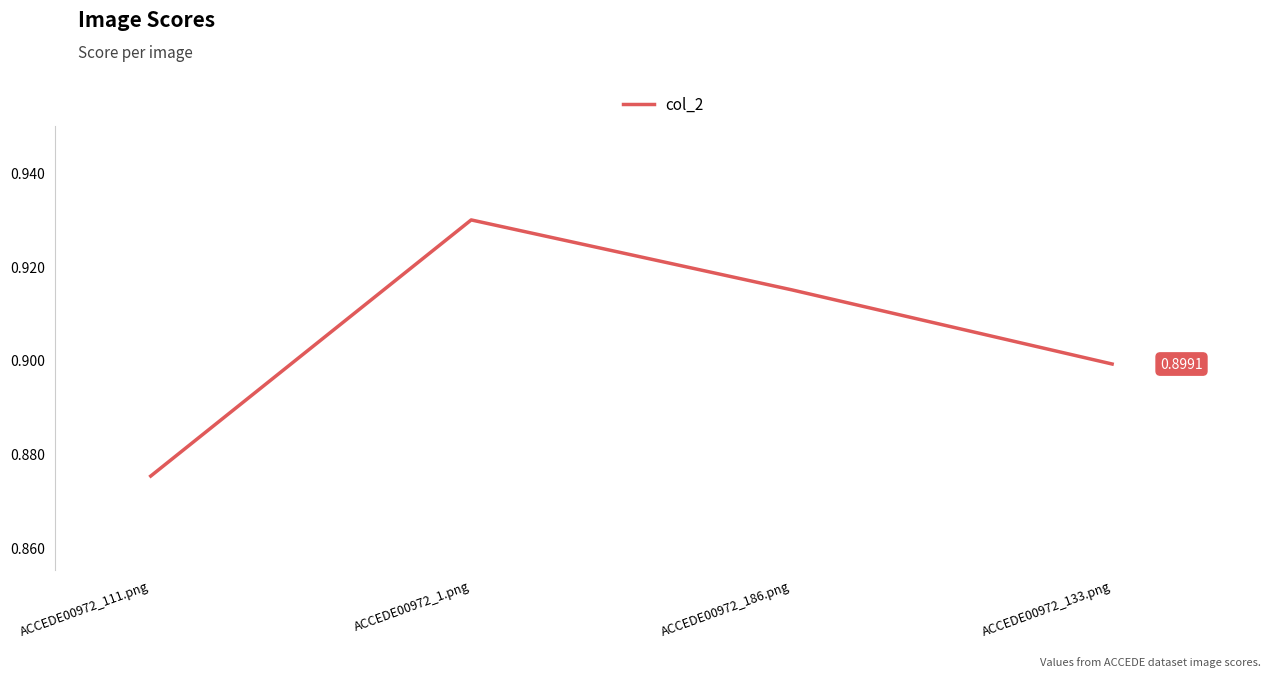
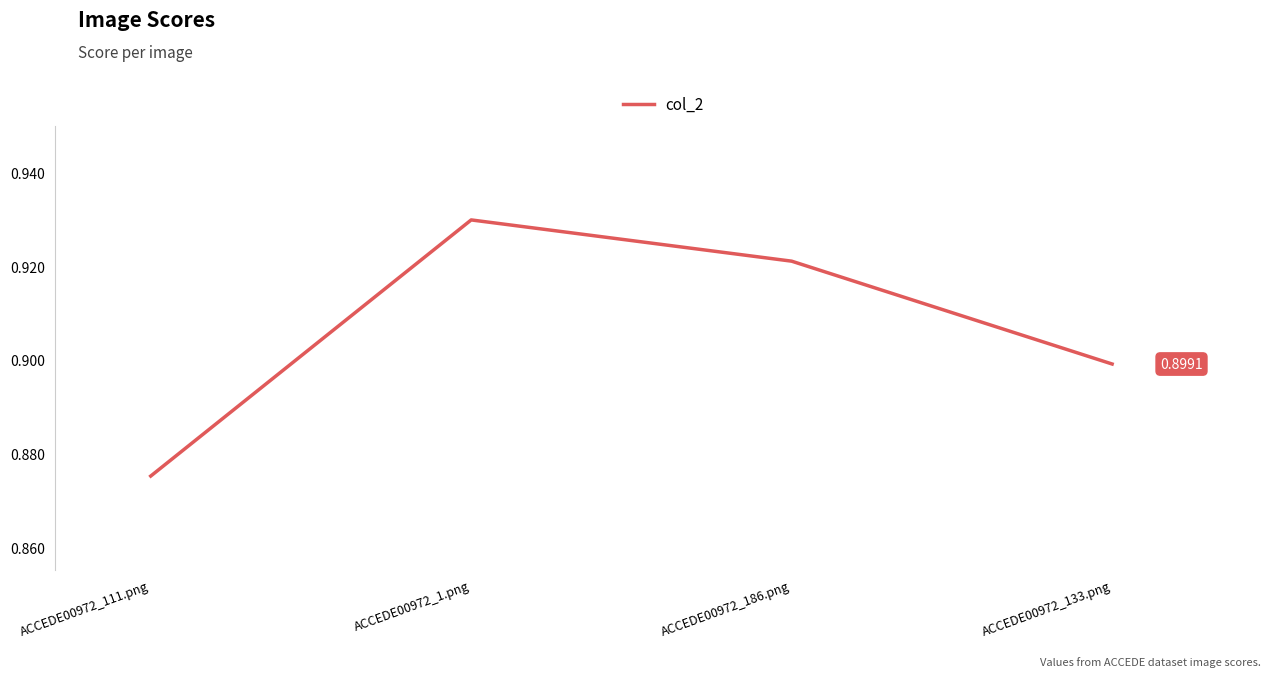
ACCEDE00972_186.png: 0.915 -> 0.921
